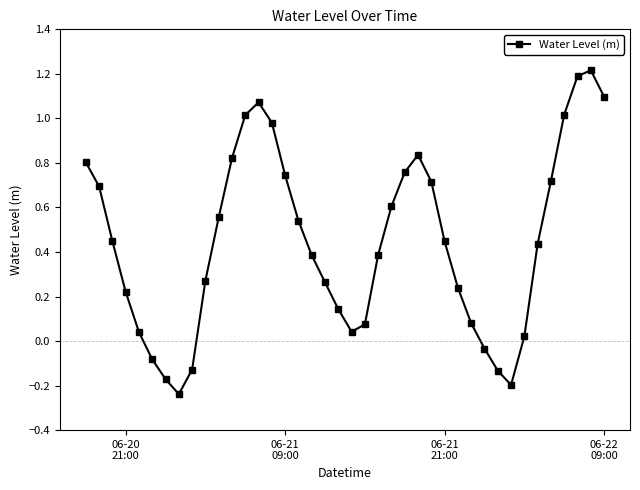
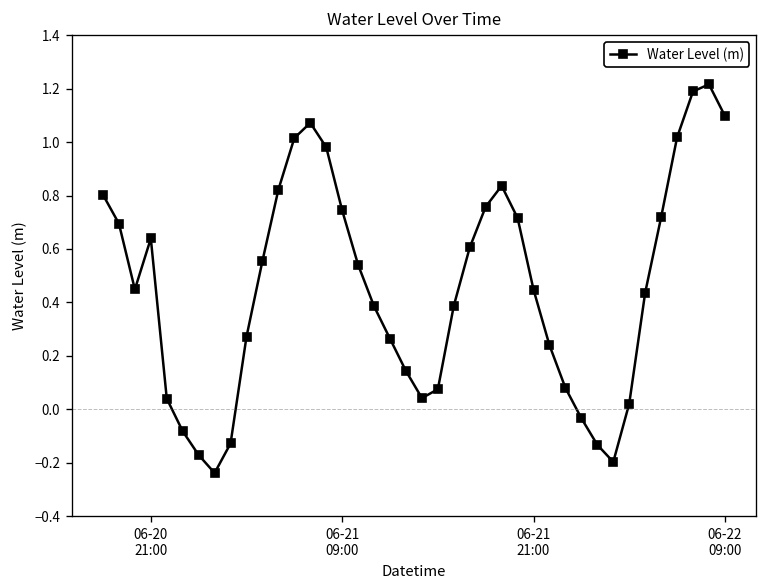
06-20 21:00: 0.22 -> 0.64
